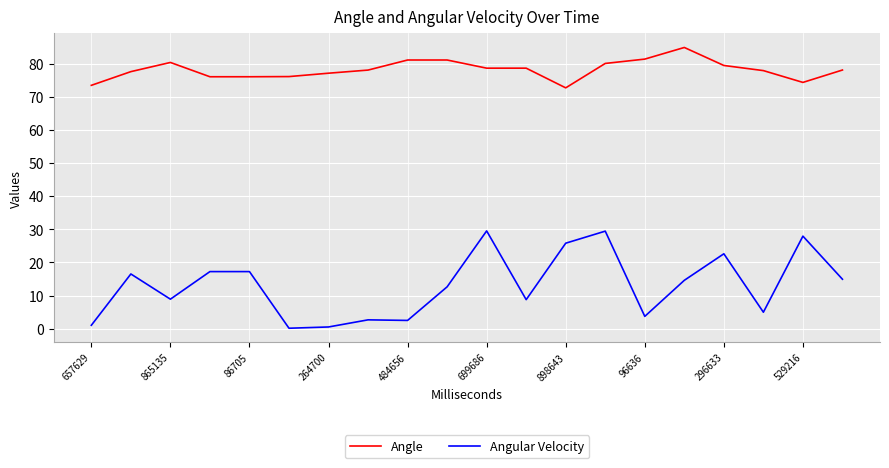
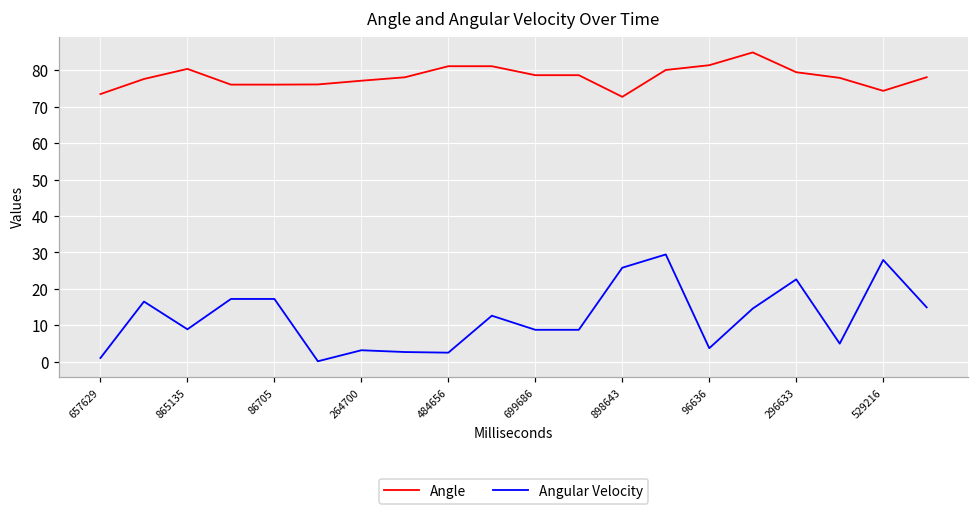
Angular Velocity, 264700: 1 -> 3
Angular Velocity, 699686: 30 -> 9
